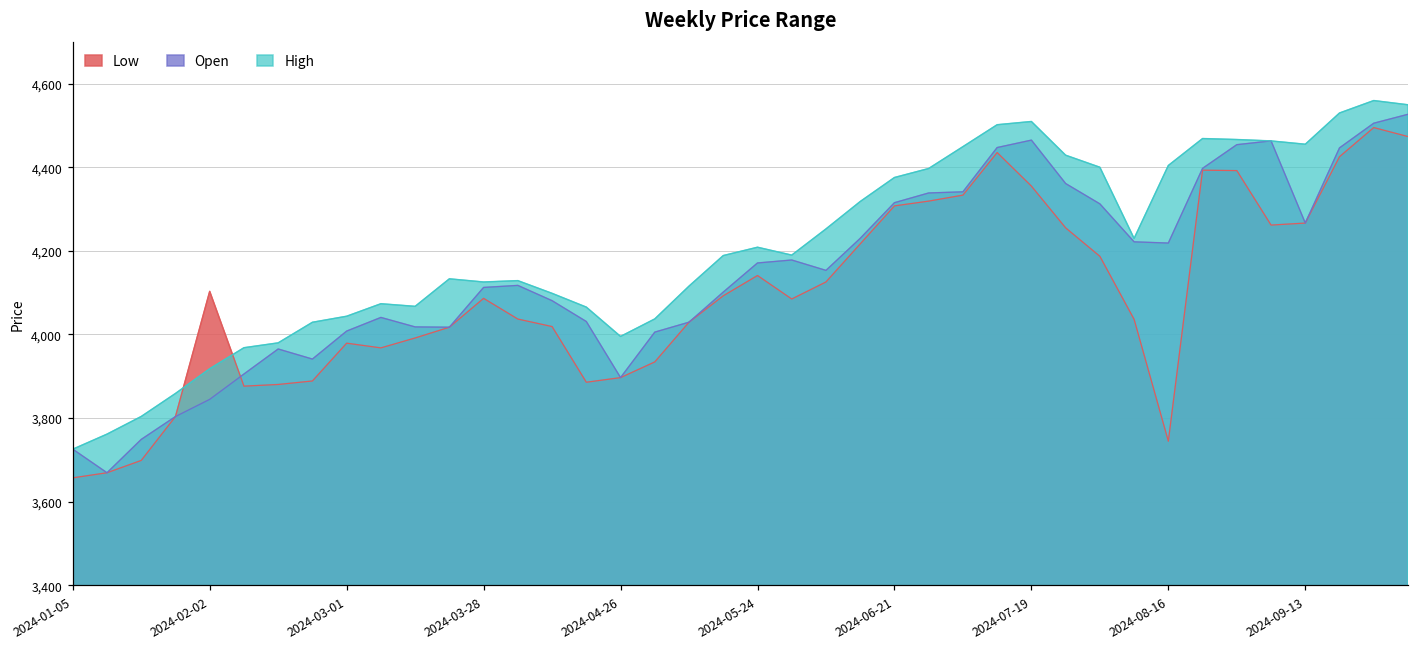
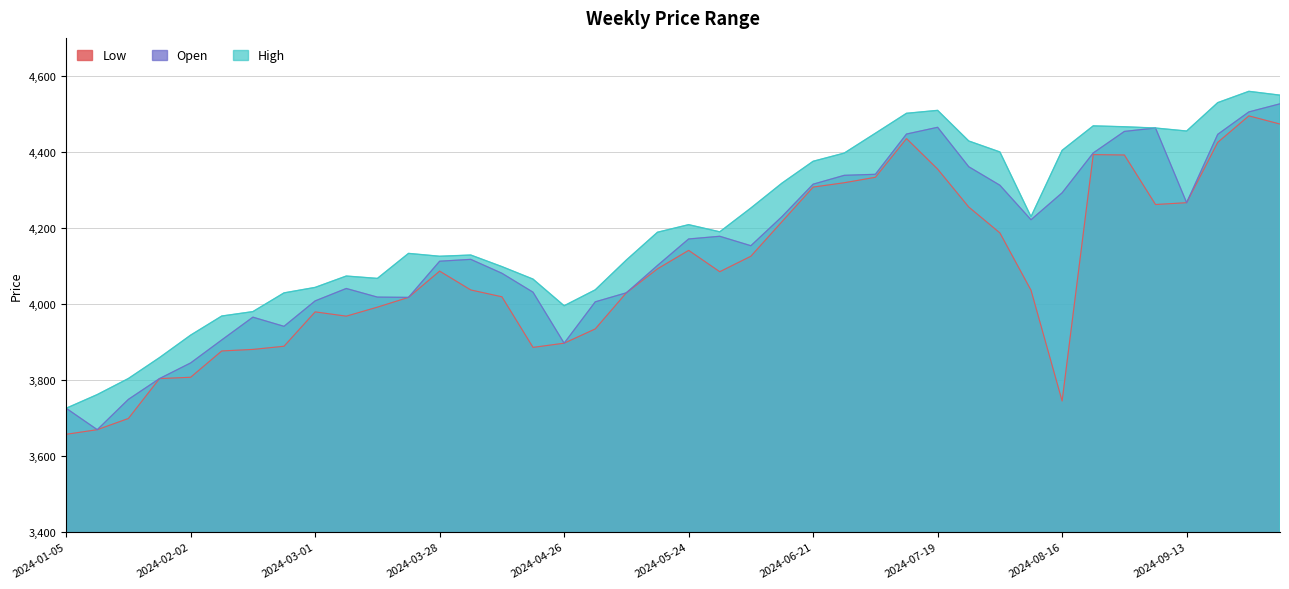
Low, 2024-02-02: 4,100 -> 3,810
Open, 2024-08-16: 4,220 -> 4,290
